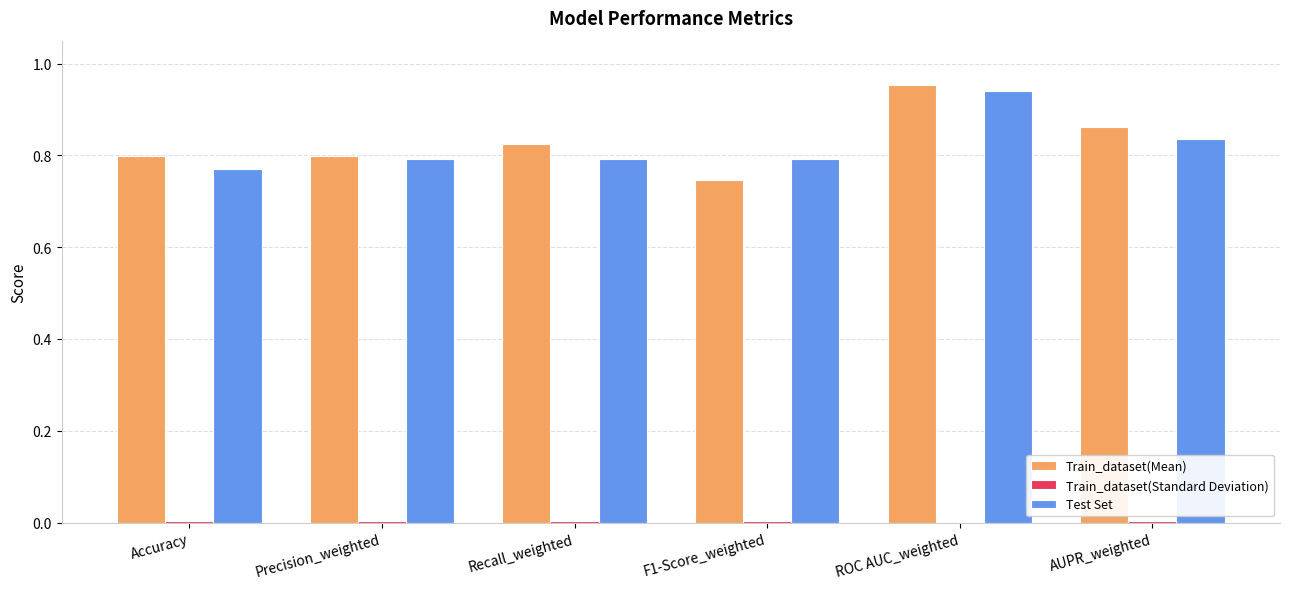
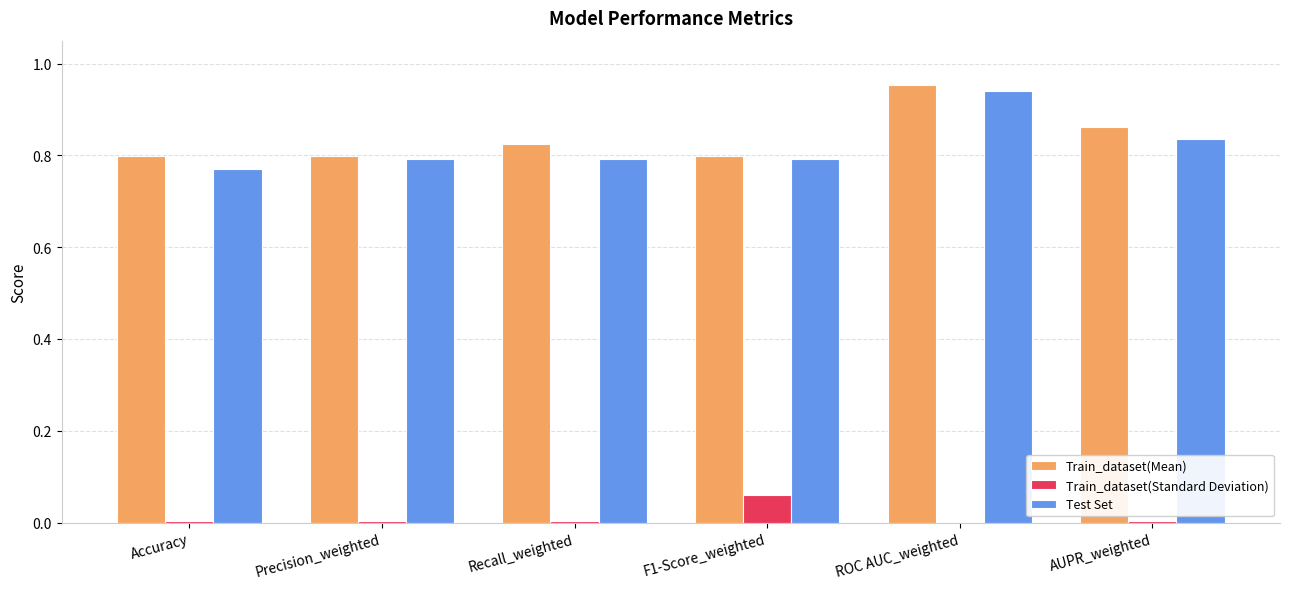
Train_dataset(Mean), F1-Score_weighted: 0.75 -> 0.80
Train_dataset(Standard Deviation), F1-Score_weighted: 0.00 -> 0.06
